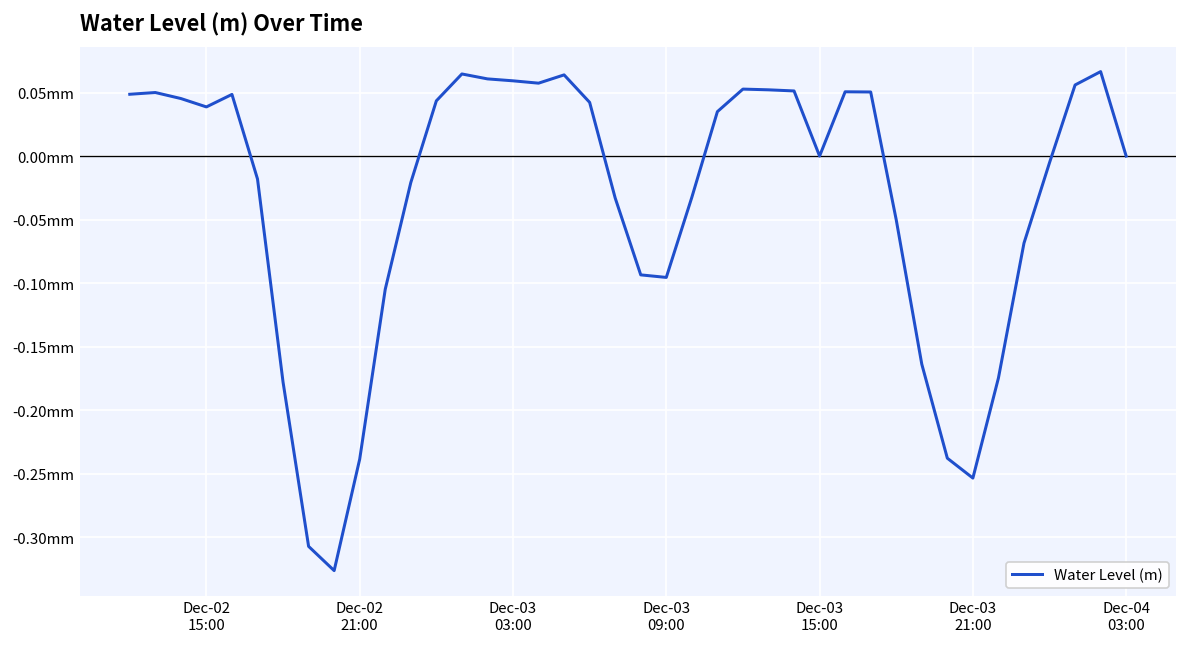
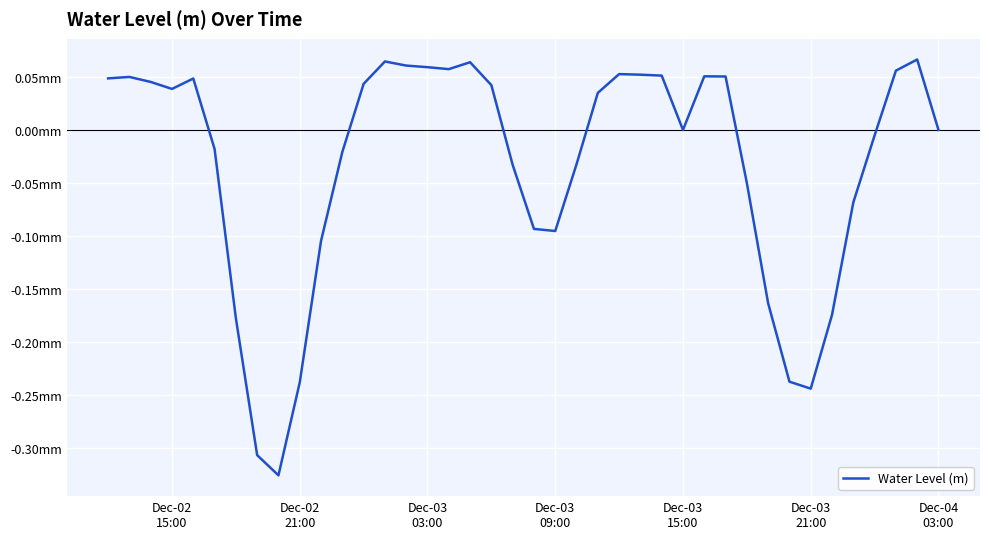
Dec-03 21:00: -0.253mm -> -0.244mm
